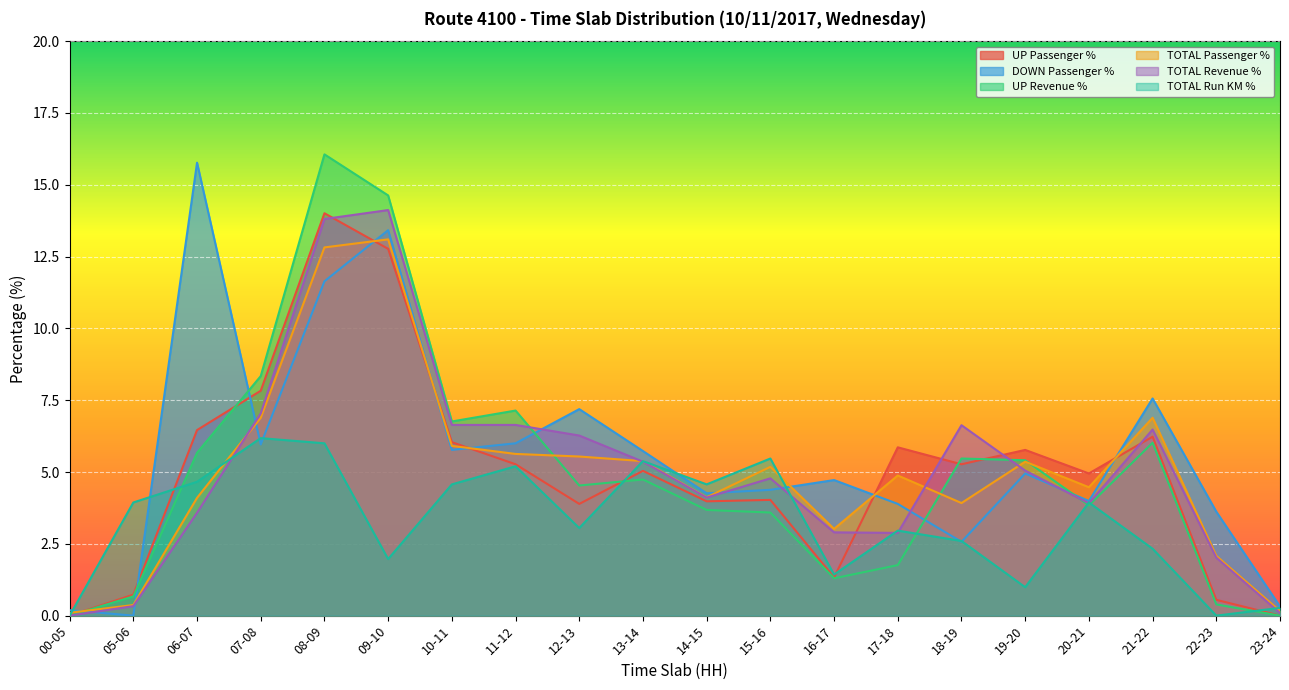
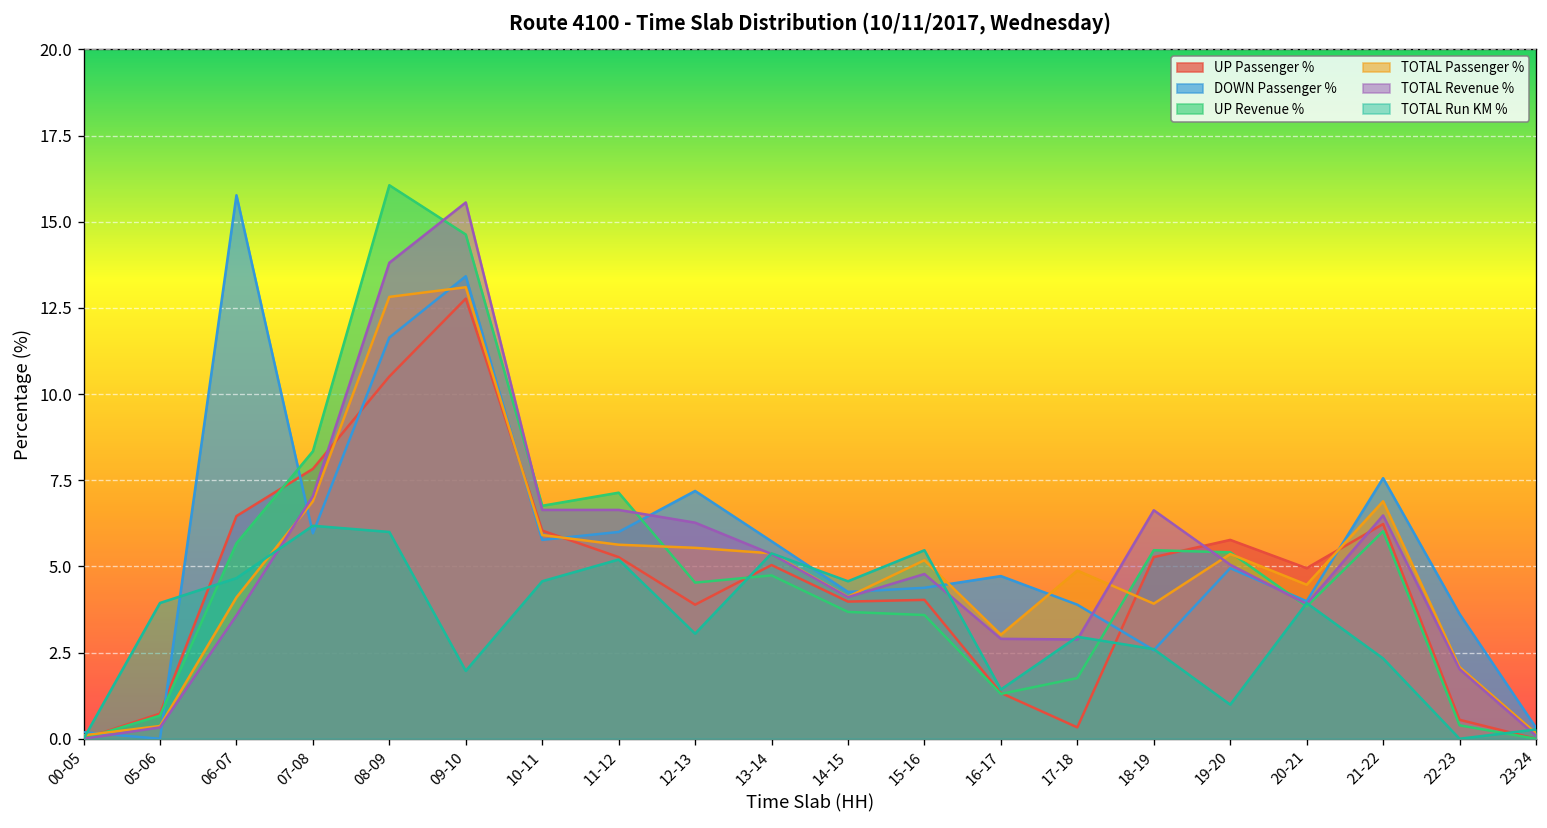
UP Passenger %, 08-09: 14.0 -> 10.5
TOTAL Revenue %, 09-10: 14.1 -> 15.6
UP Passenger %, 17-18: 5.9 -> 0.3
